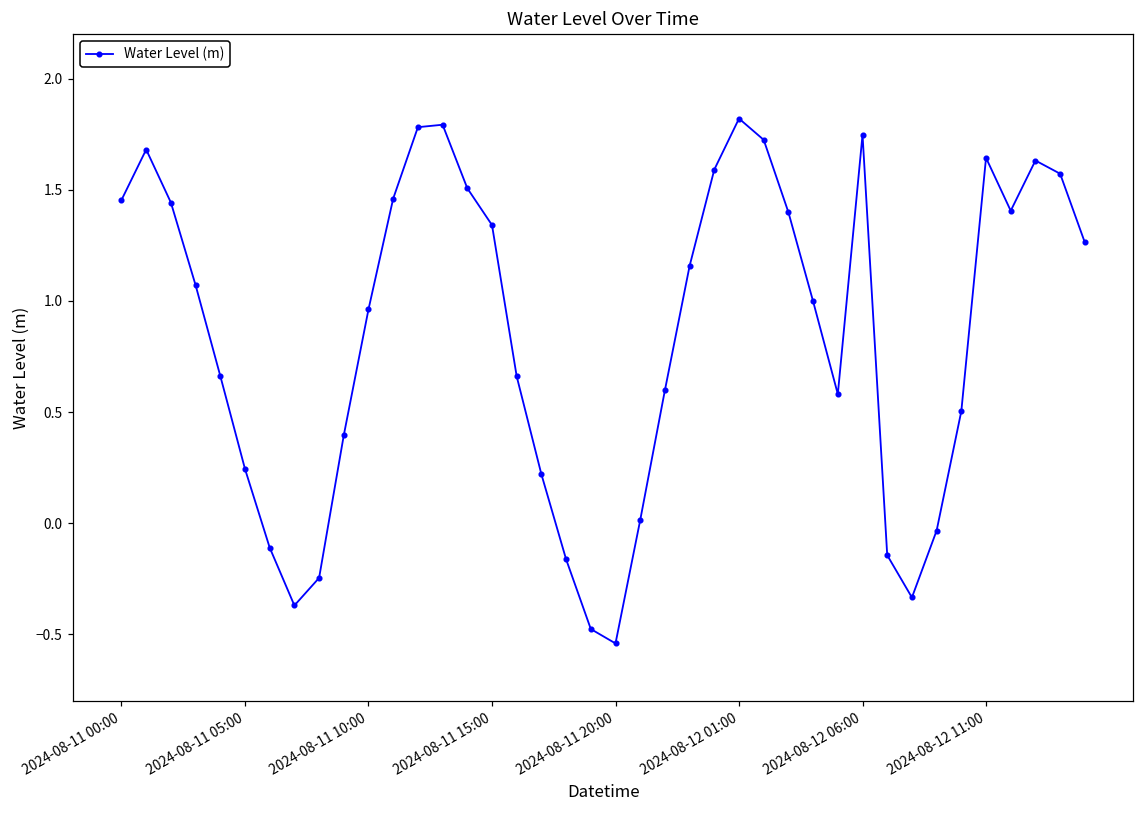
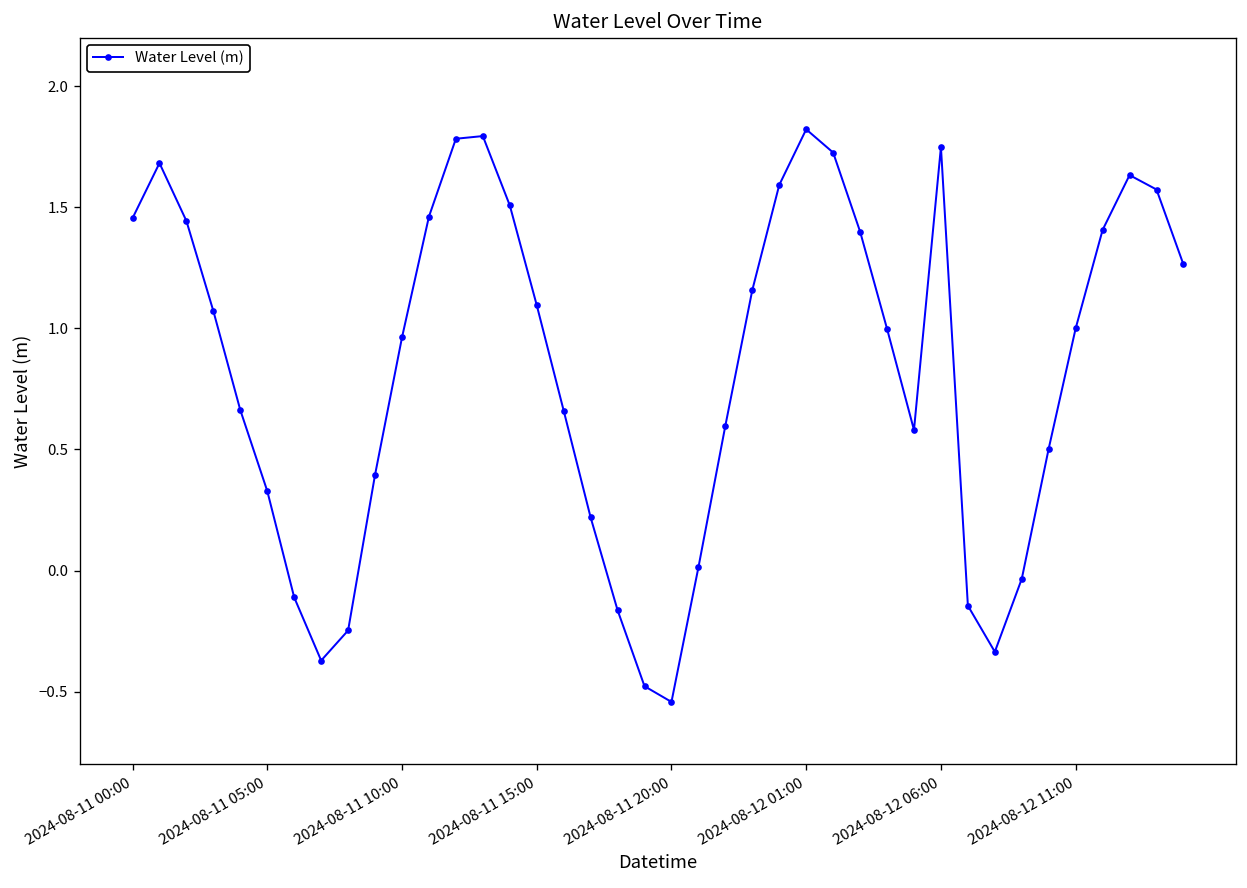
2024-08-11 05:00: 0.24 -> 0.33
2024-08-11 15:00: 1.34 -> 1.10
2024-08-12 11:00: 1.64 -> 1.00
